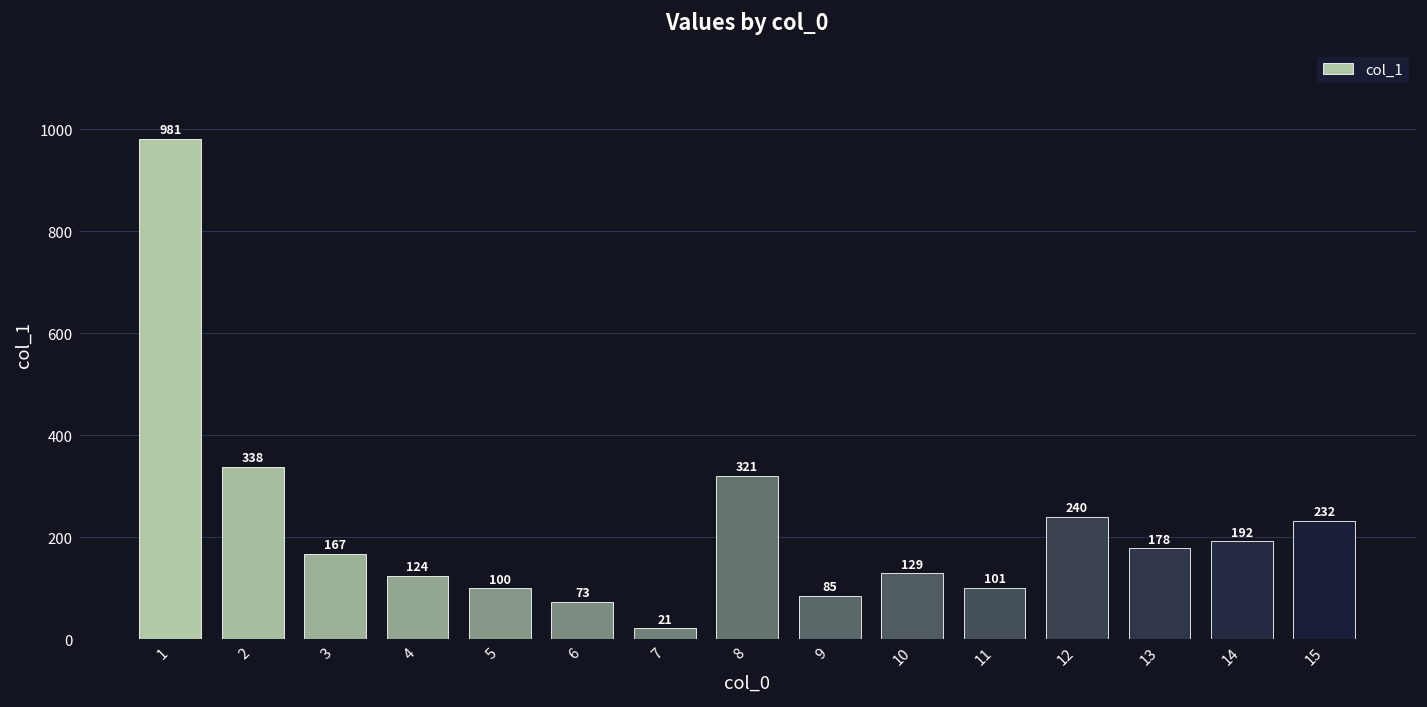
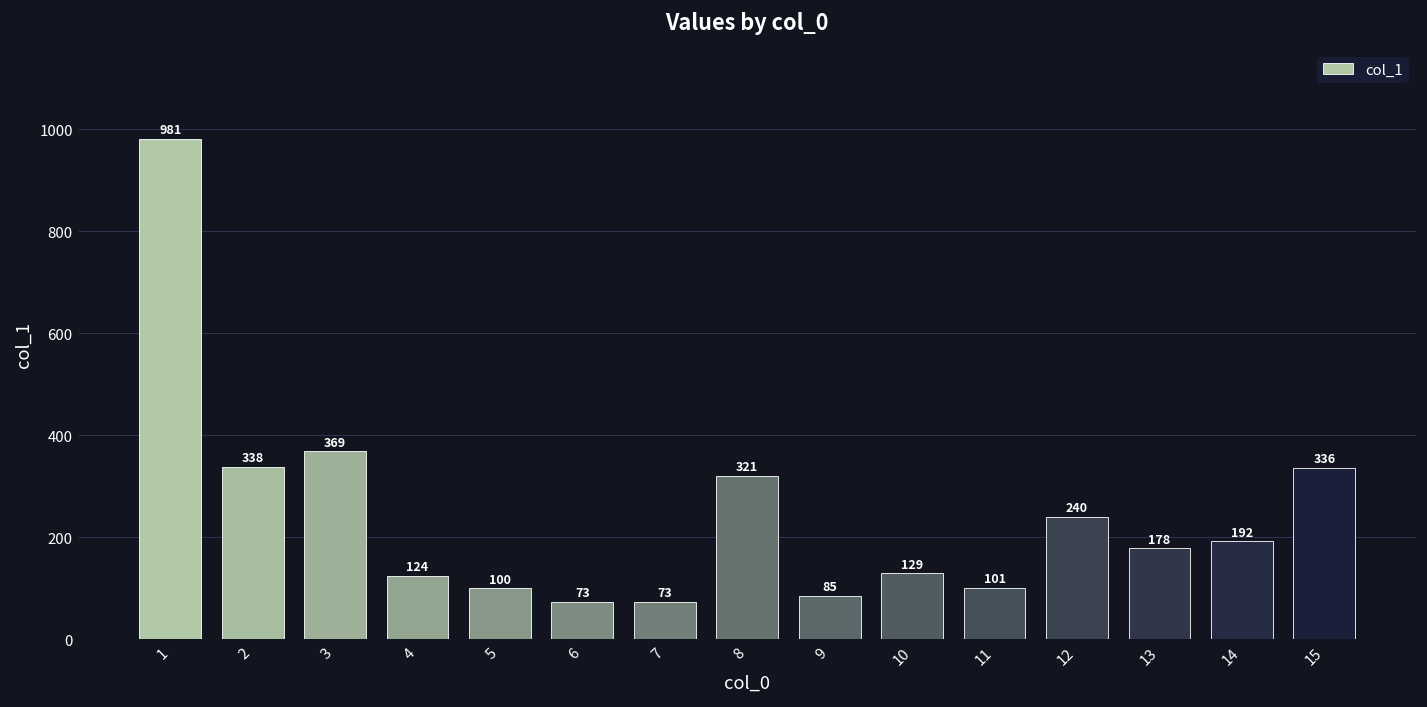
3: 167 -> 369
7: 21 -> 73
15: 232 -> 336
